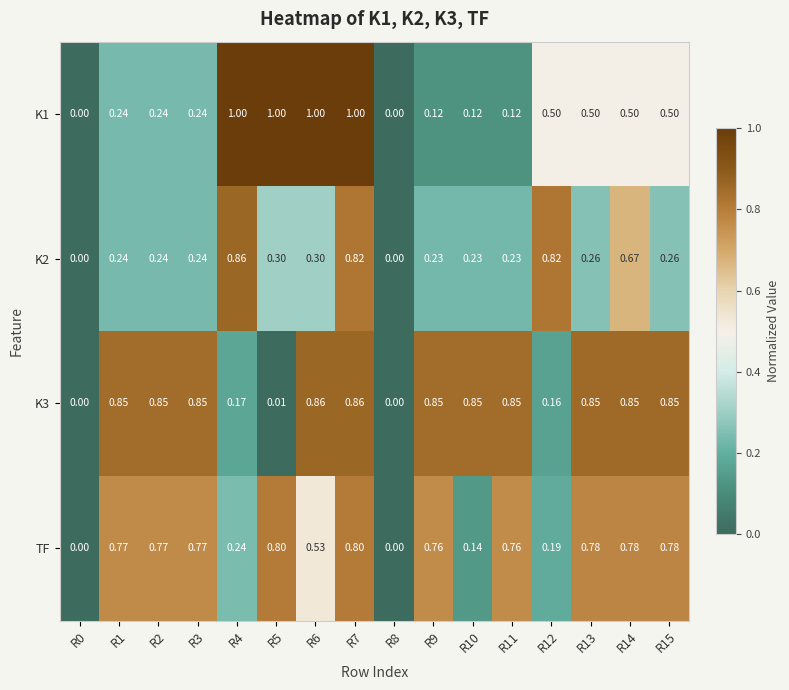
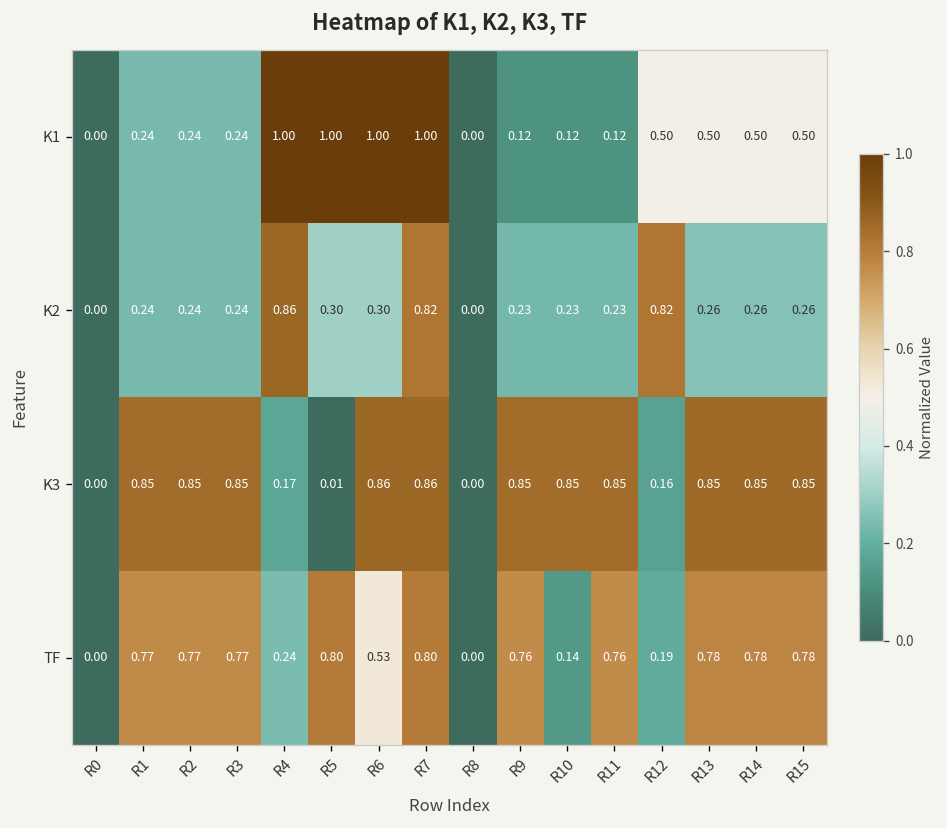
K2, R14: 0.67 -> 0.26
